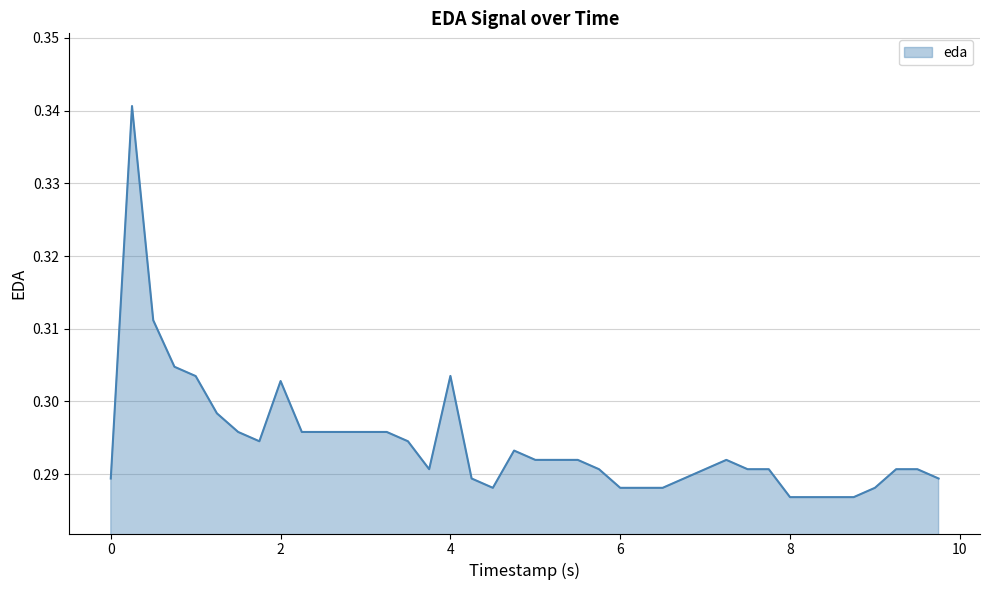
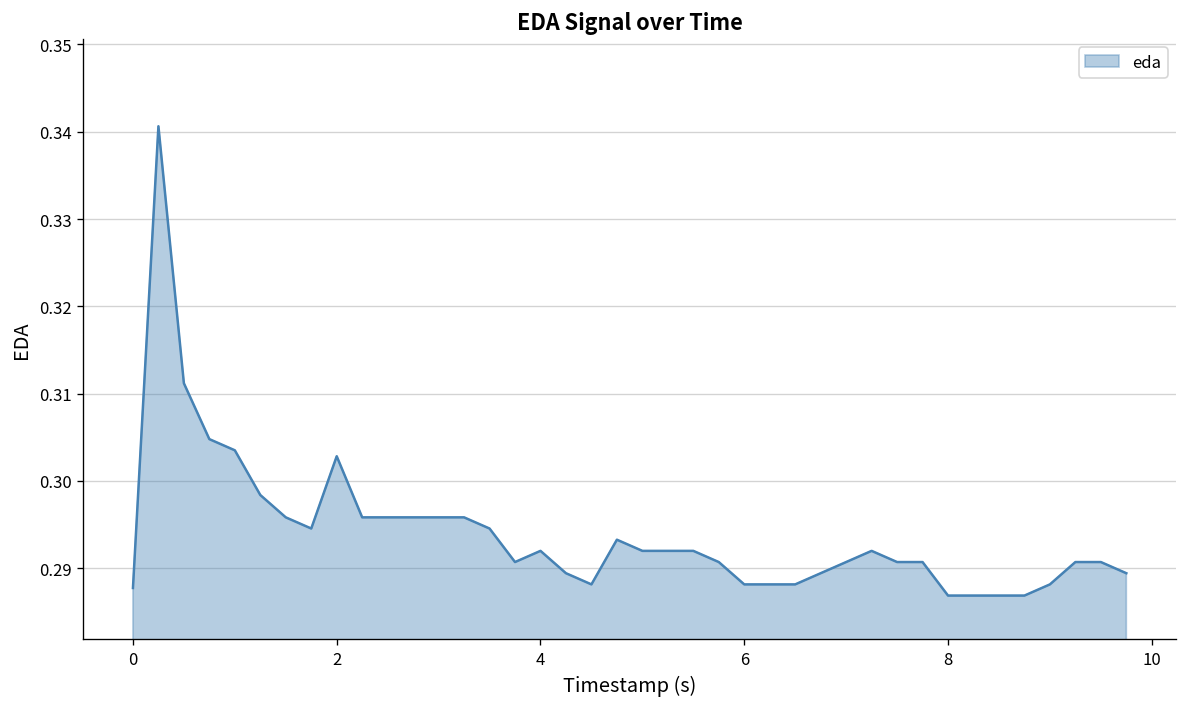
0: 0.289 -> 0.288
4: 0.304 -> 0.292
